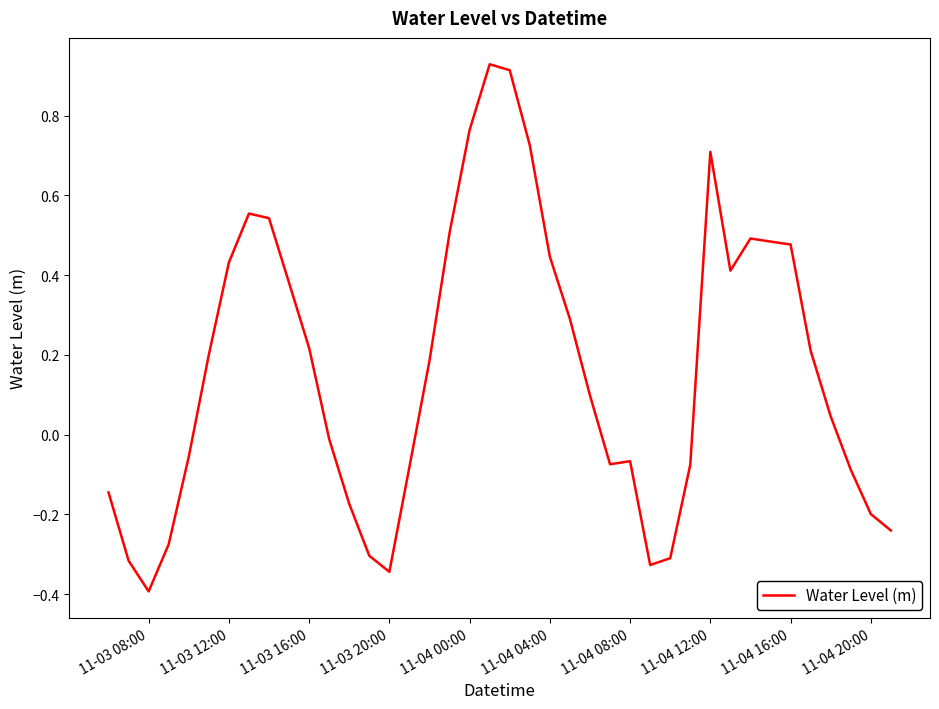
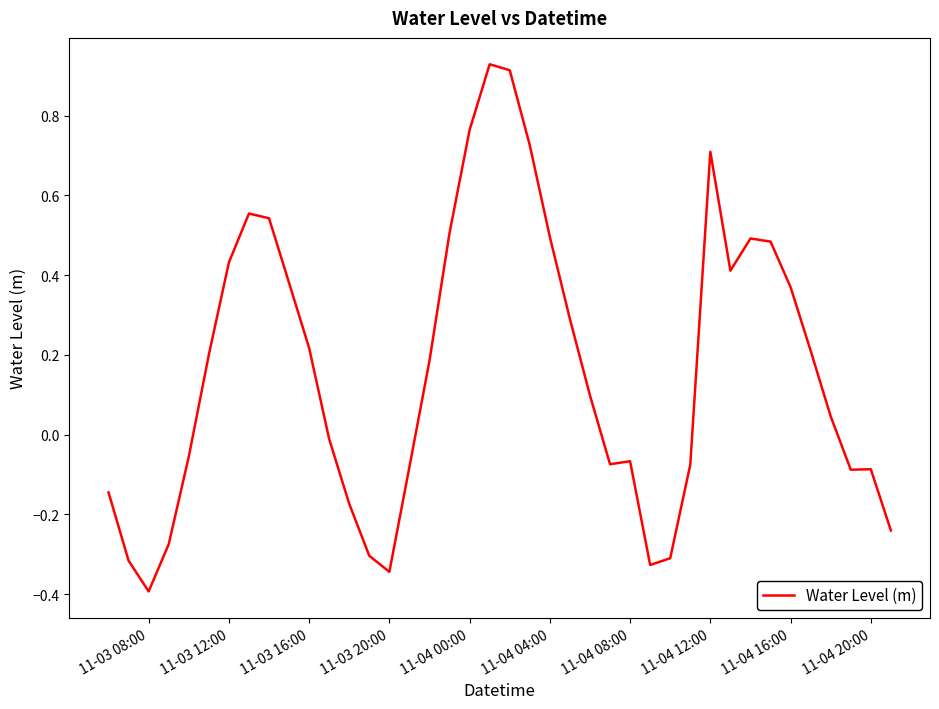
11-04 04:00: 0.45 -> 0.50
11-04 16:00: 0.48 -> 0.37
11-04 20:00: -0.20 -> -0.09
